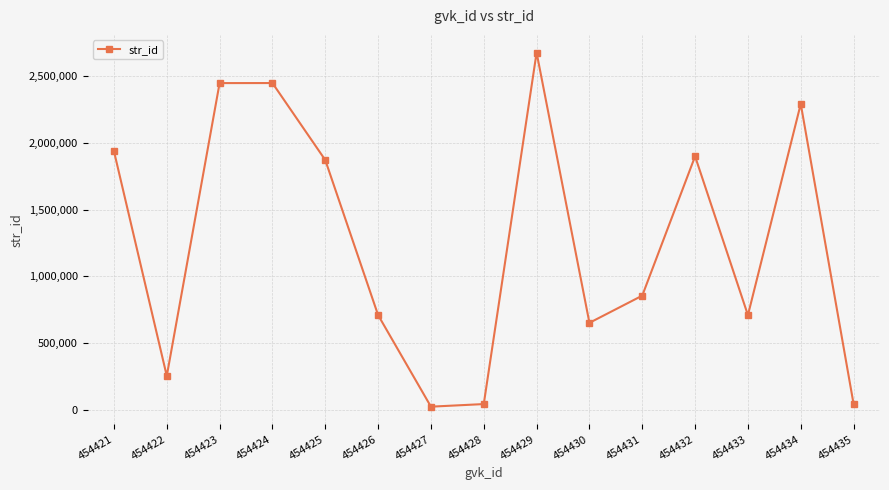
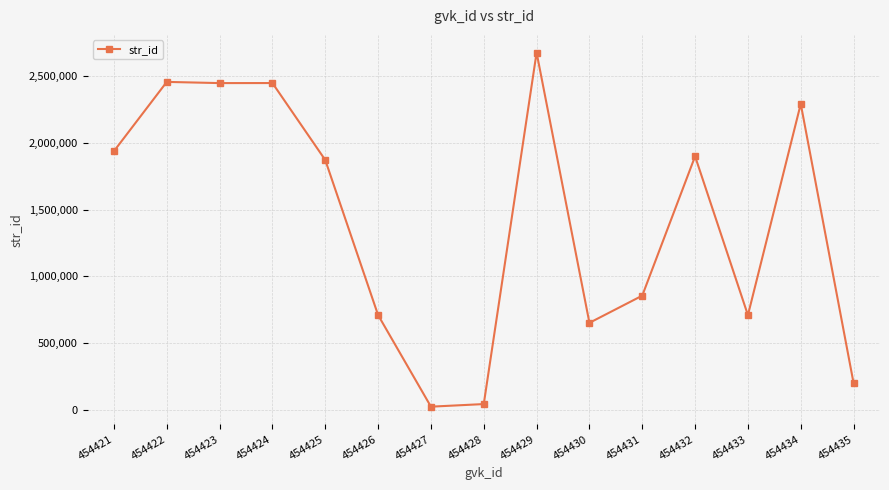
454422: 250,000 -> 2,460,000
454435: 40,000 -> 200,000
